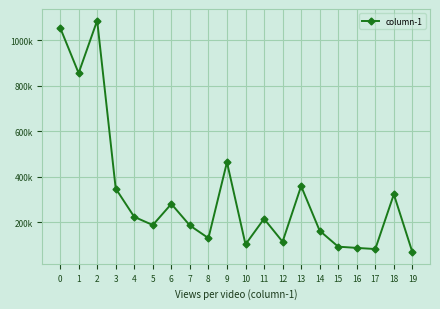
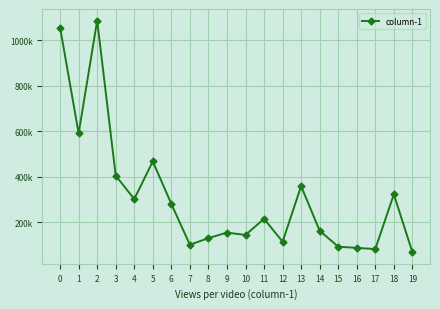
1: 850000 -> 590000
3: 350000 -> 410000
4: 220000 -> 300000
5: 190000 -> 470000
7: 190000 -> 100000
9: 460000 -> 160000
10: 100000 -> 150000
